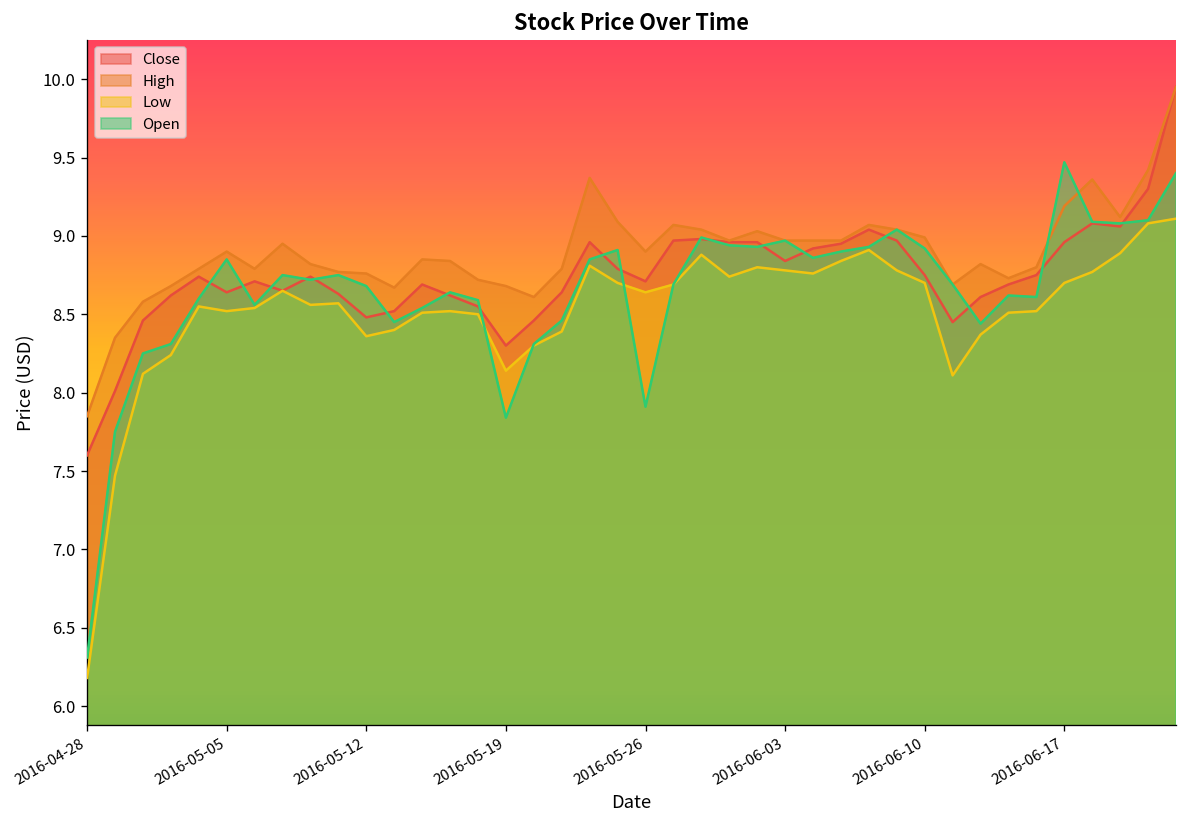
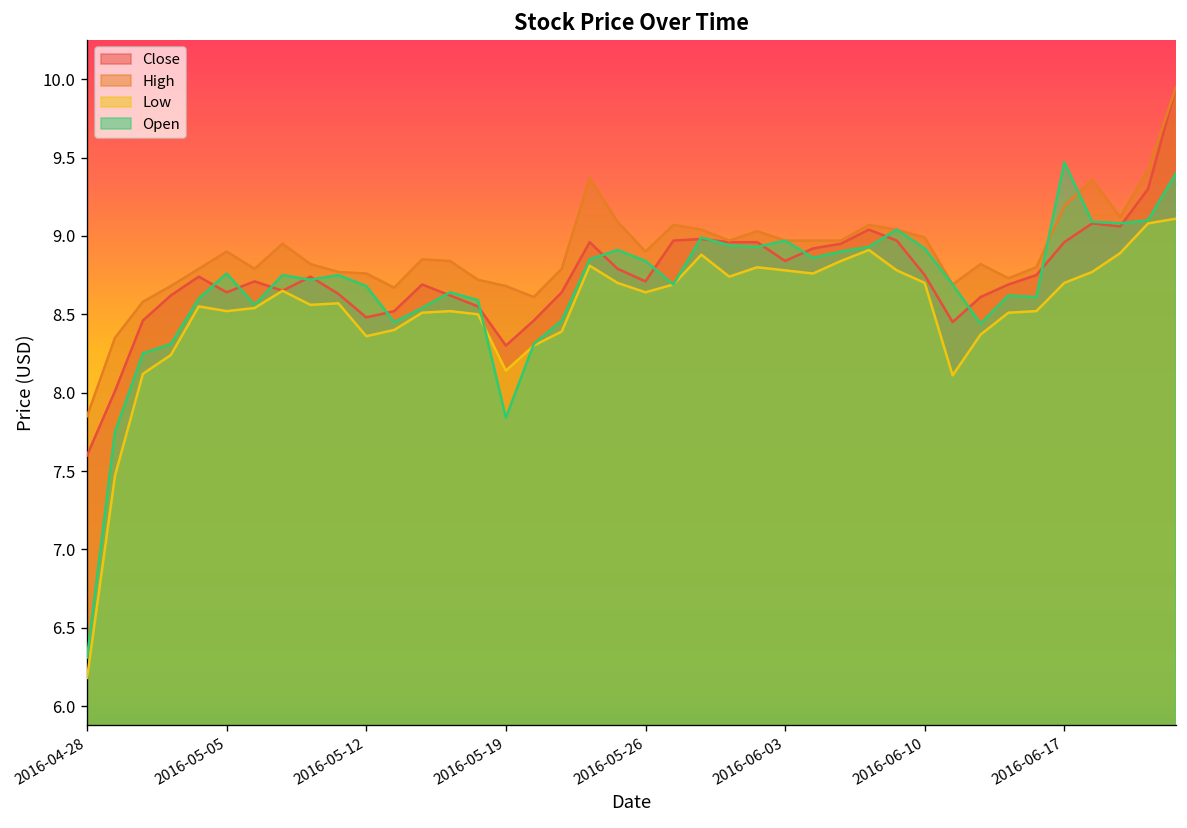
Open, 2016-05-05: 8.85 -> 8.76
Open, 2016-05-26: 7.91 -> 8.84
